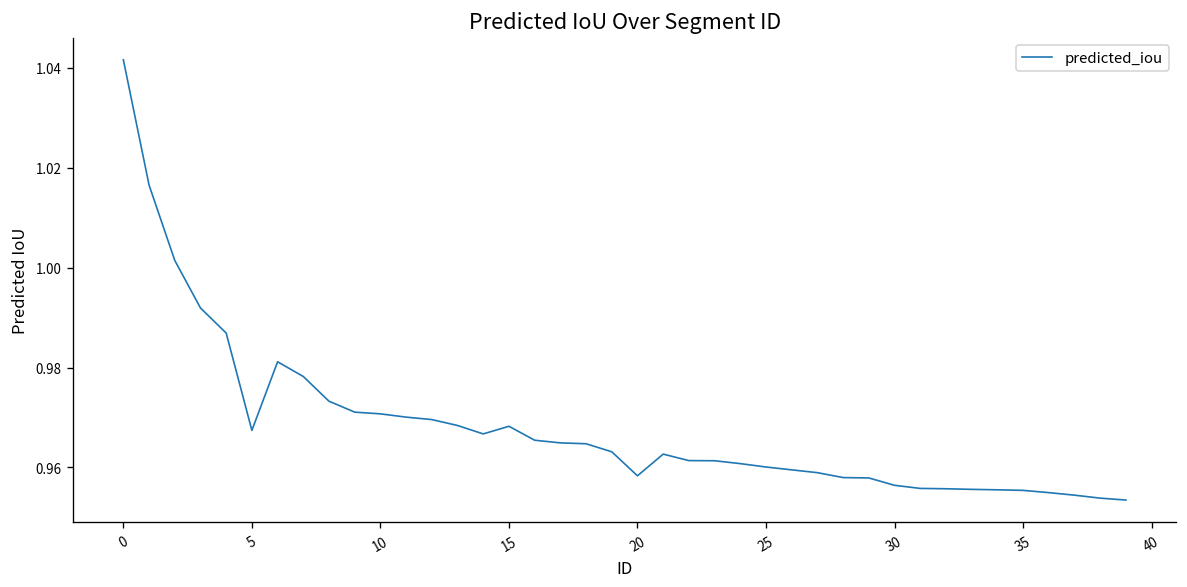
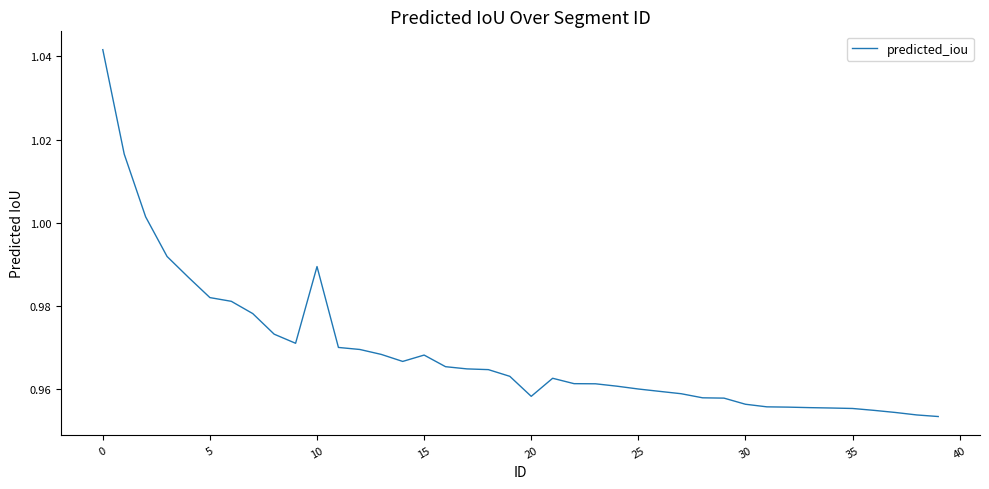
5: 0.967 -> 0.982
10: 0.971 -> 0.989
